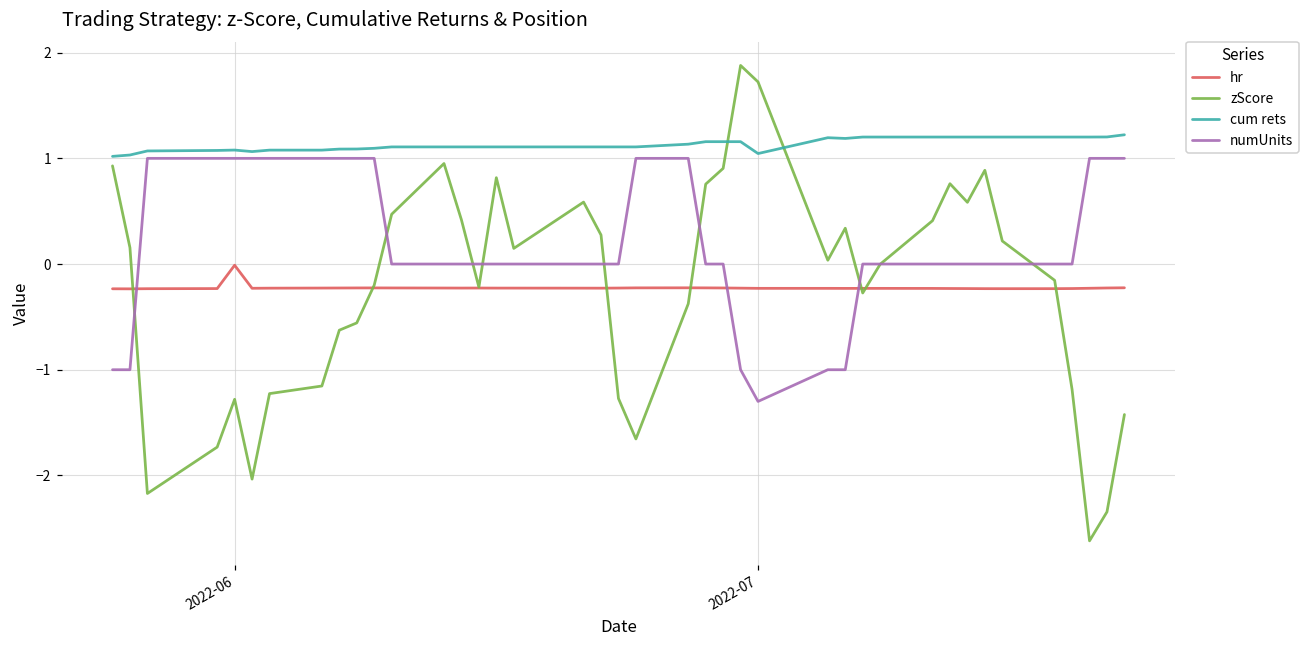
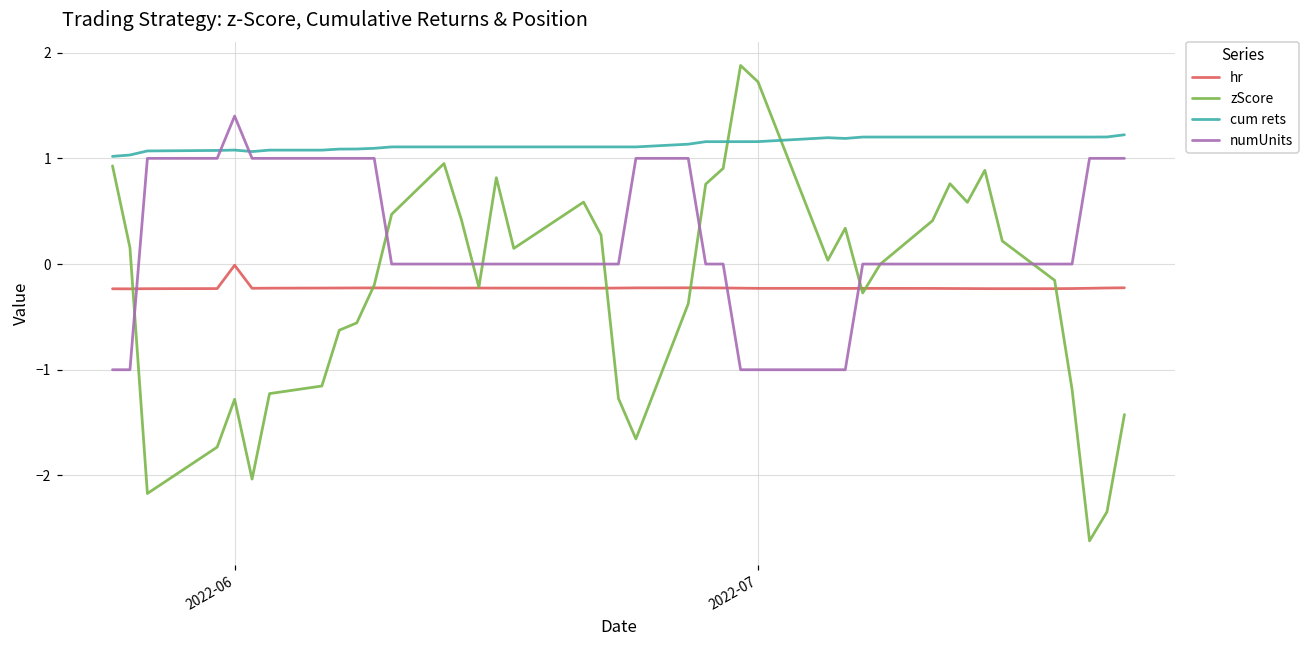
numUnits, 2022-06: 1.0 -> 1.4
cum rets, 2022-07: 1.0 -> 1.2
numUnits, 2022-07: -1.3 -> -1.0
